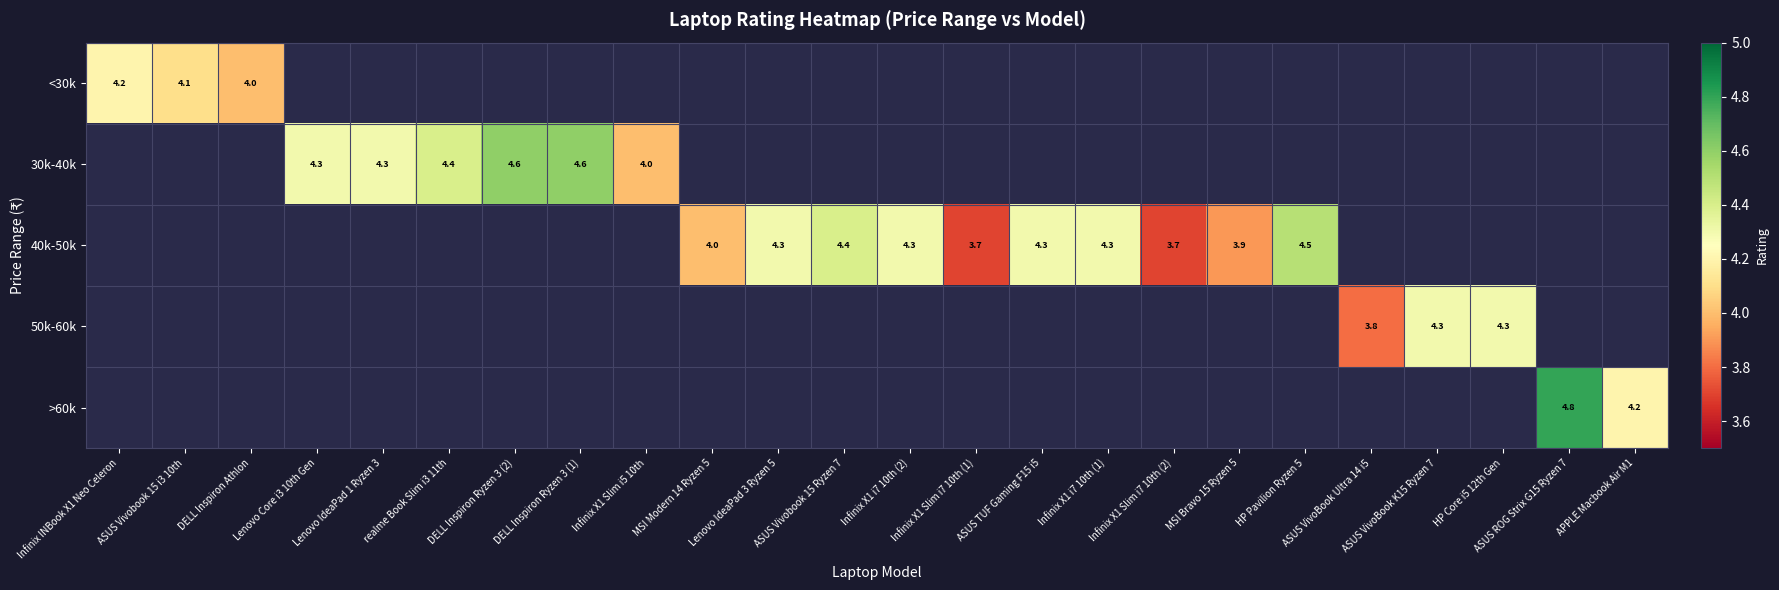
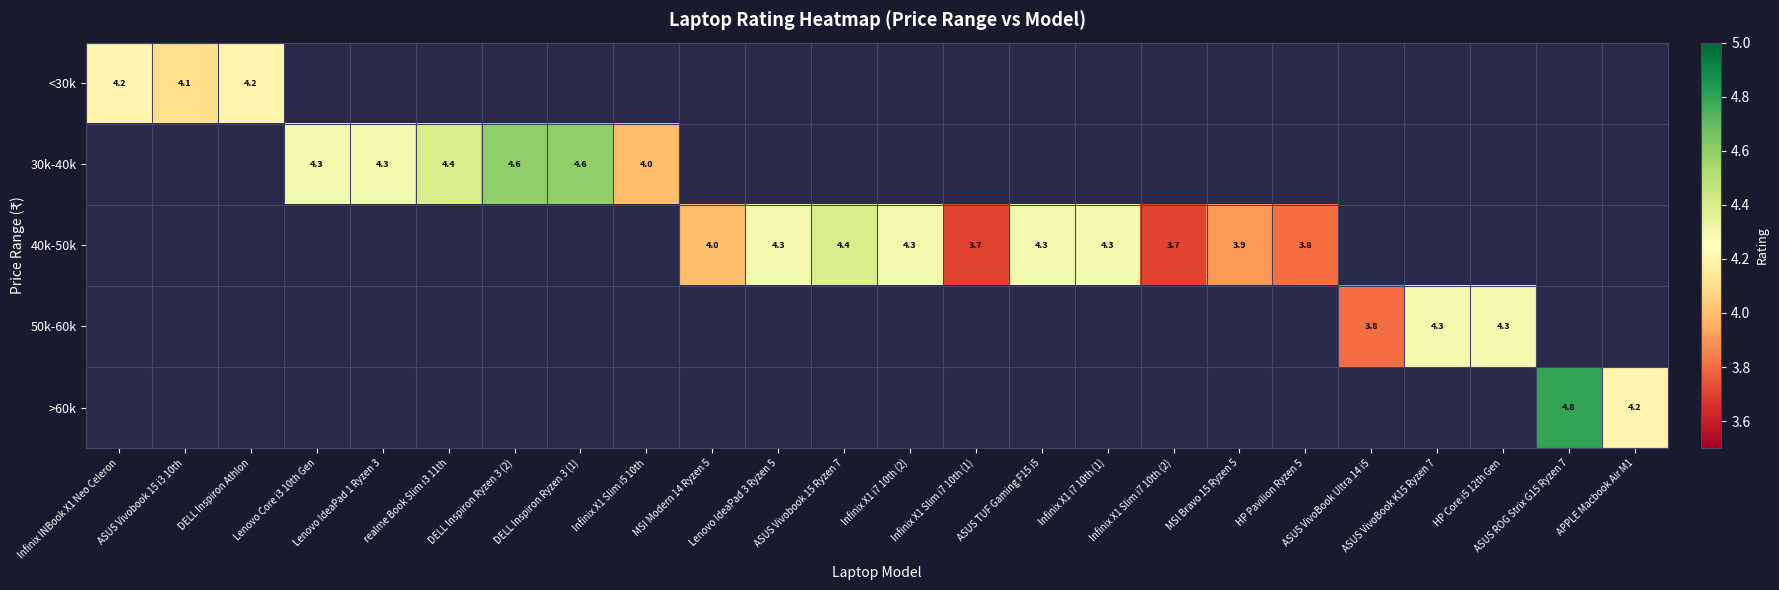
<30k, DELL Inspiron Athlon: 4.0 -> 4.2
40k-50k, HP Pavilion Ryzen 5: 4.5 -> 3.8
